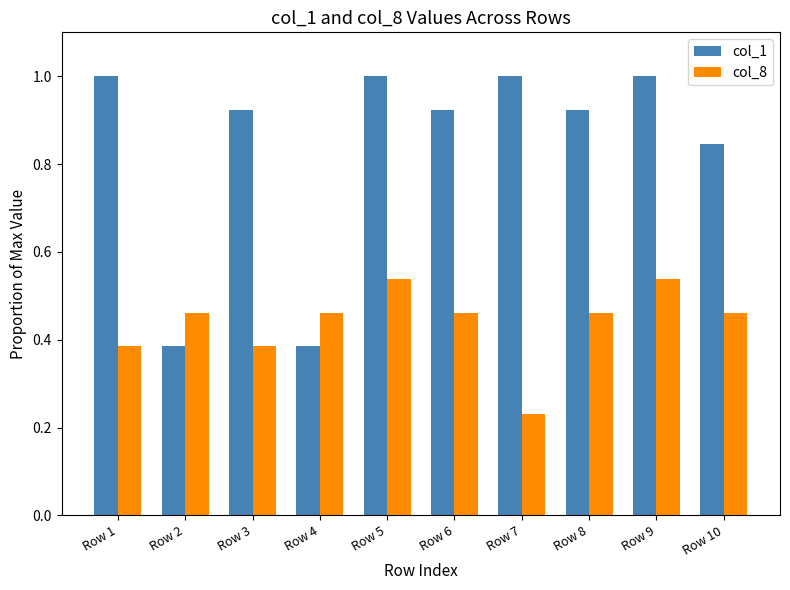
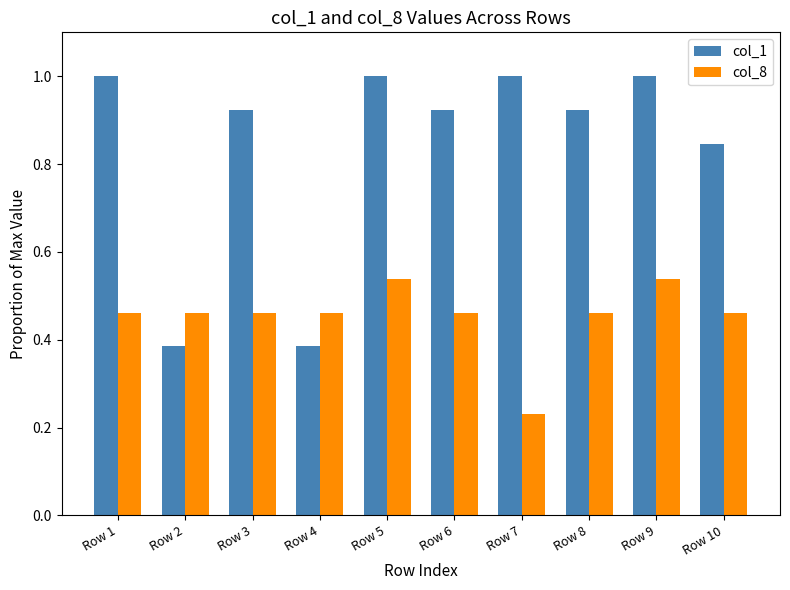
col_8, Row 1: 0.38 -> 0.46
col_8, Row 3: 0.38 -> 0.46
